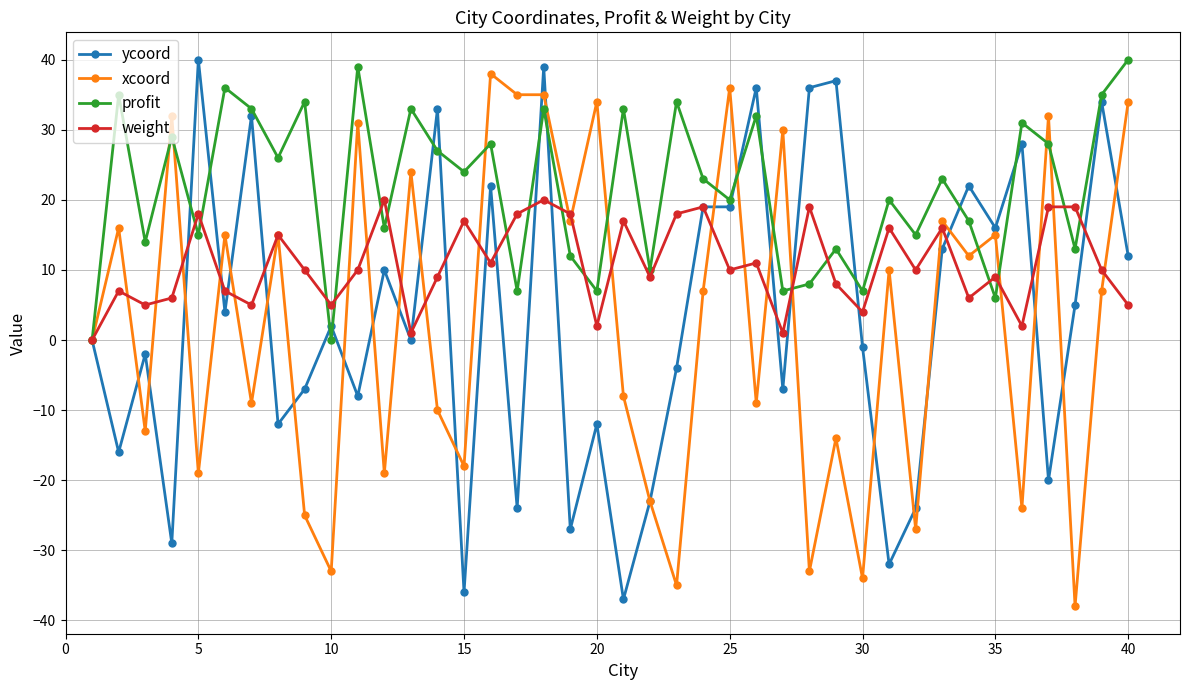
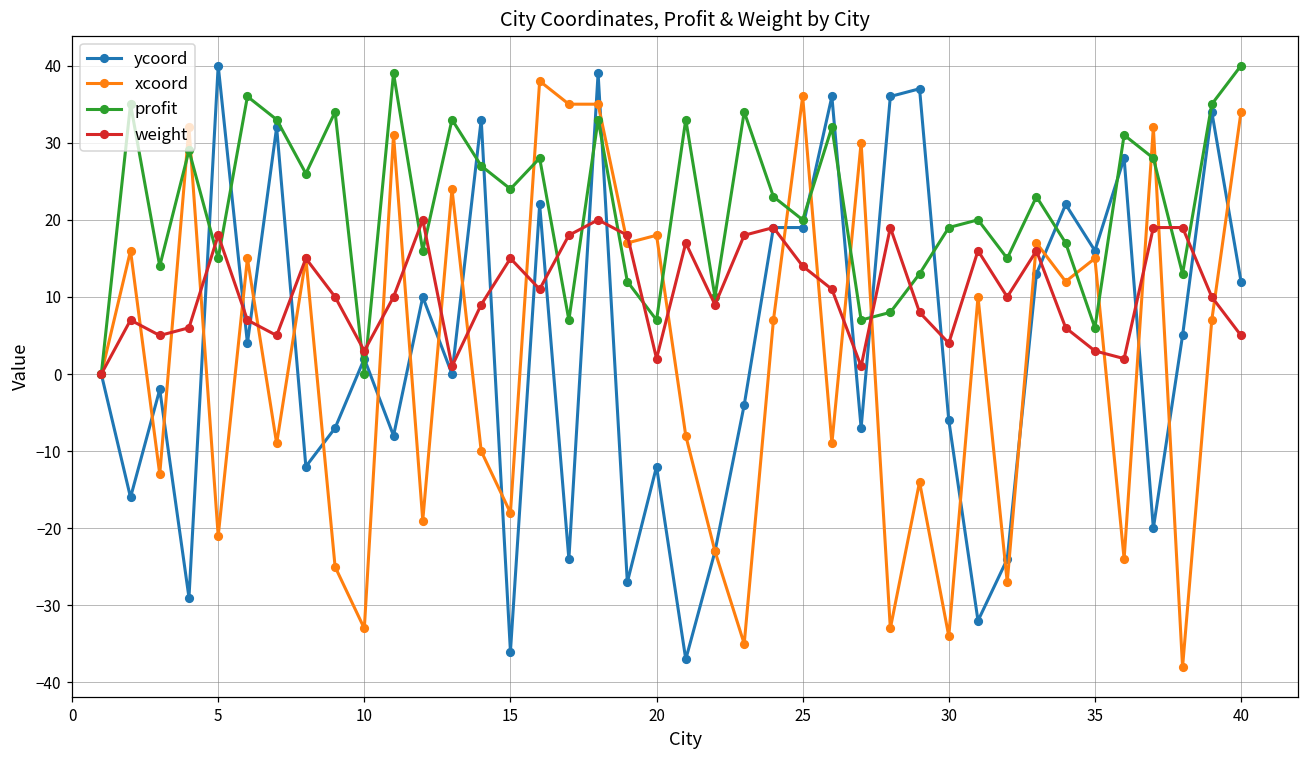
xcoord, 5: -19 -> -21
weight, 10: 5 -> 3
weight, 15: 17 -> 15
xcoord, 20: 34 -> 18
weight, 25: 10 -> 14
ycoord, 30: -1 -> -6
profit, 30: 7 -> 19
weight, 35: 9 -> 3
